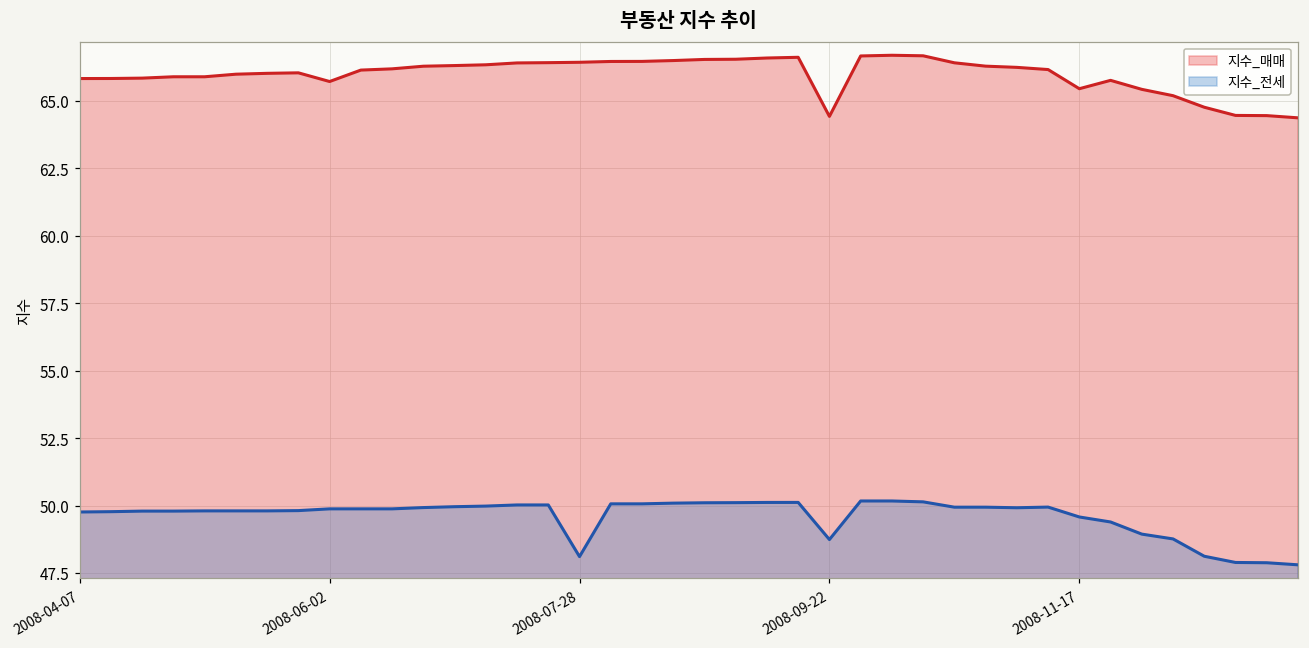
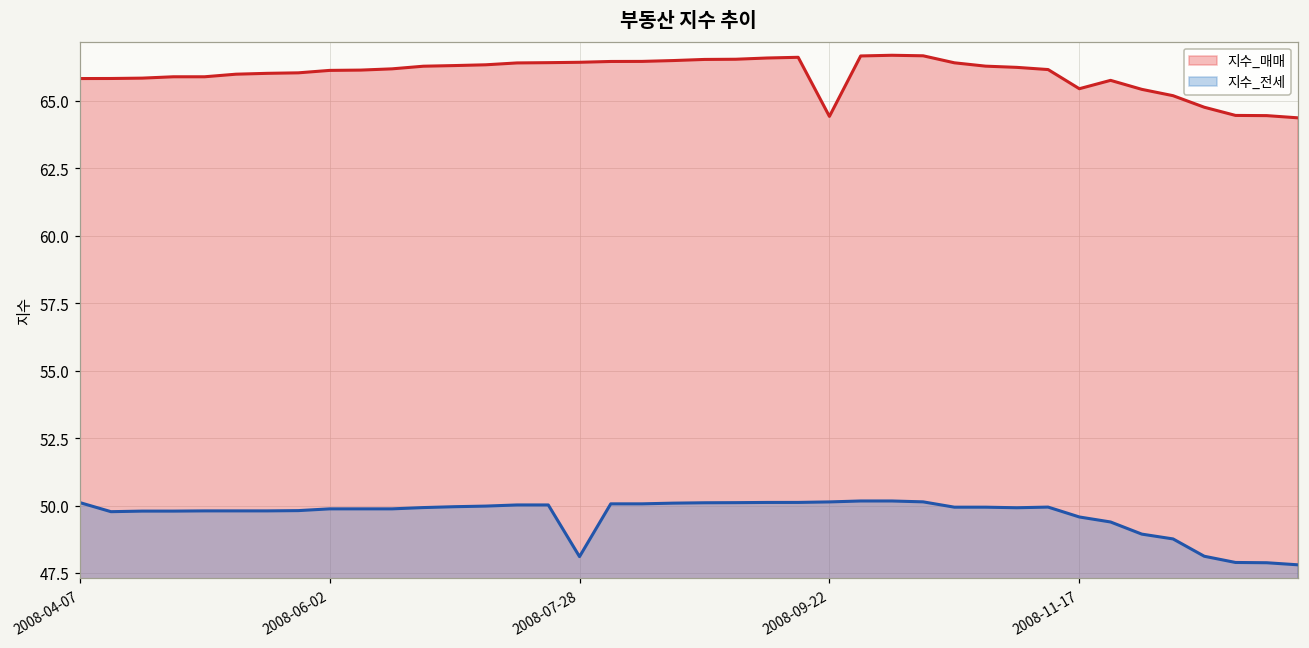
지수_전세, 2008-04-07: 49.8 -> 50.1
지수_매매, 2008-06-02: 65.7 -> 66.1
지수_전세, 2008-09-22: 48.7 -> 50.1
